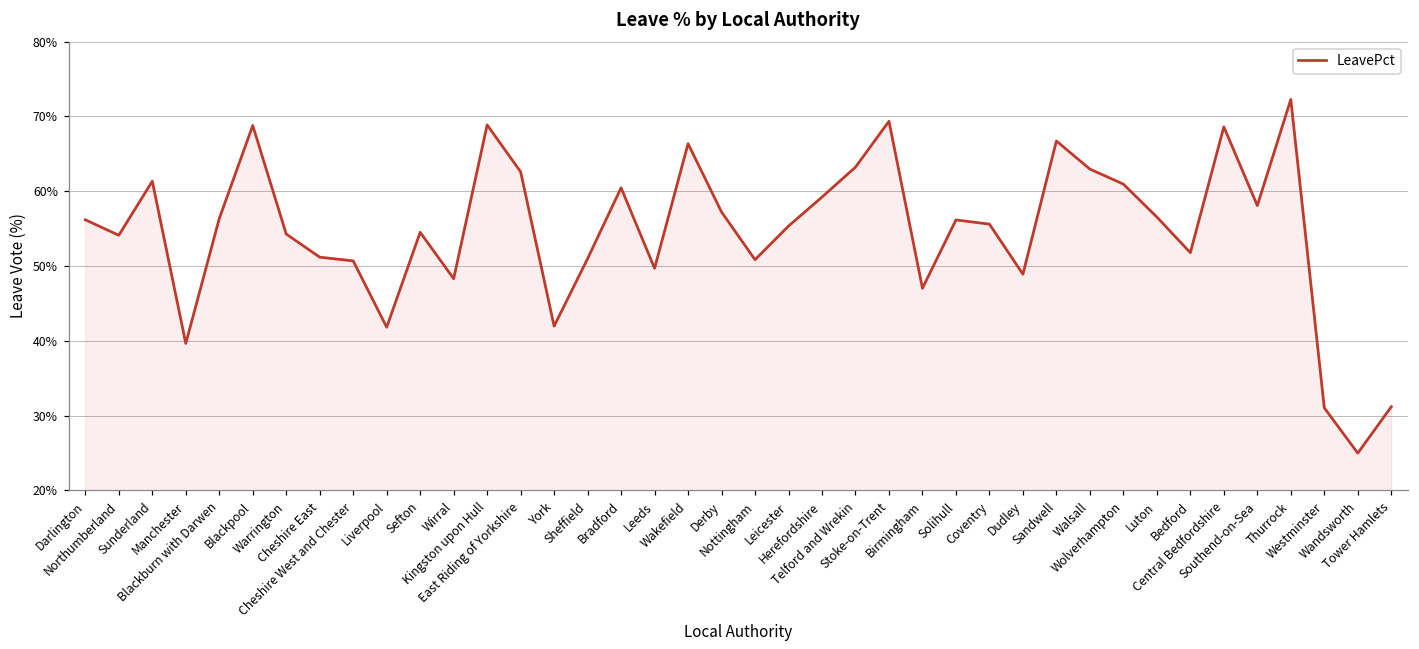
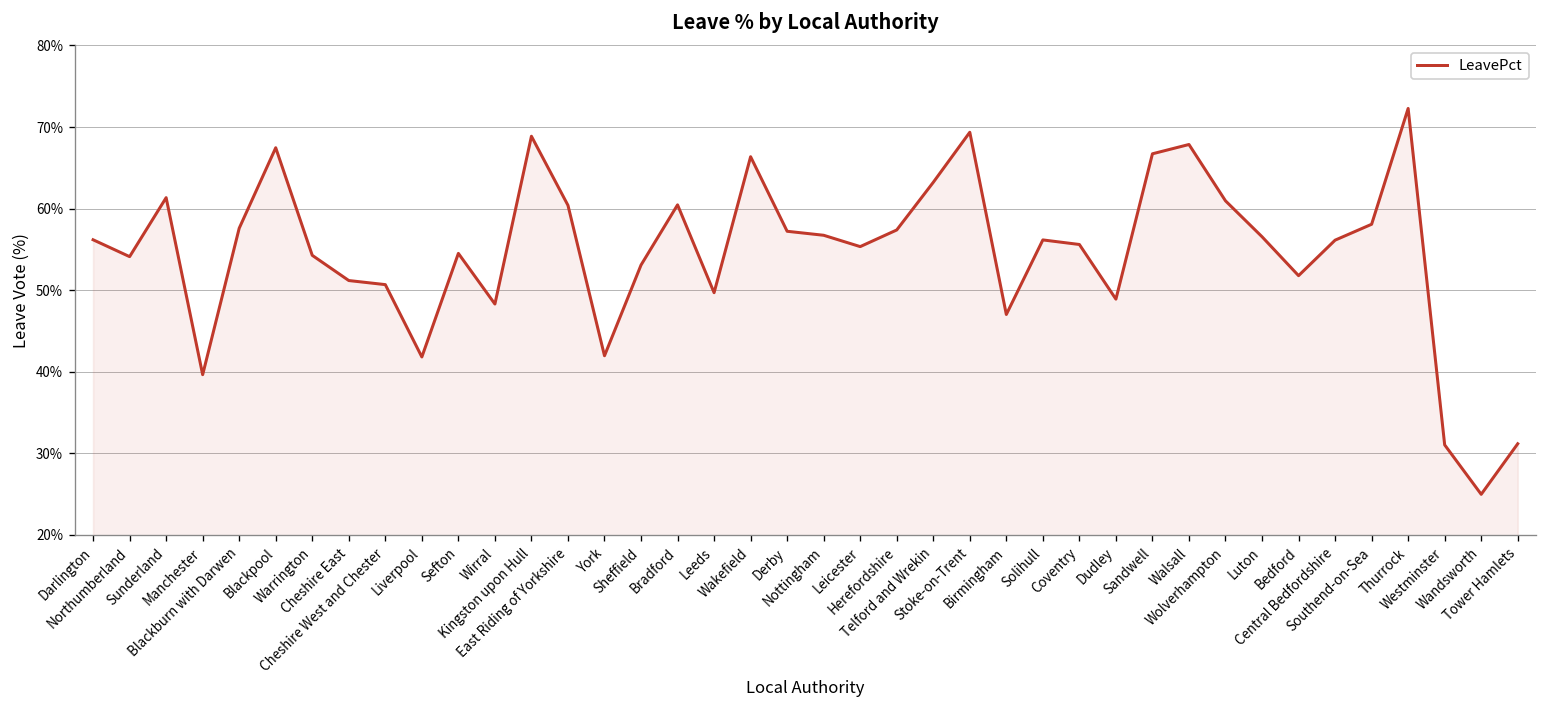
Blackburn with Darwen: 56% -> 58%
Blackpool: 69% -> 67%
East Riding of Yorkshire: 63% -> 60%
Sheffield: 51% -> 53%
Nottingham: 51% -> 57%
Herefordshire: 59% -> 57%
Walsall: 63% -> 68%
Central Bedfordshire: 69% -> 56%
